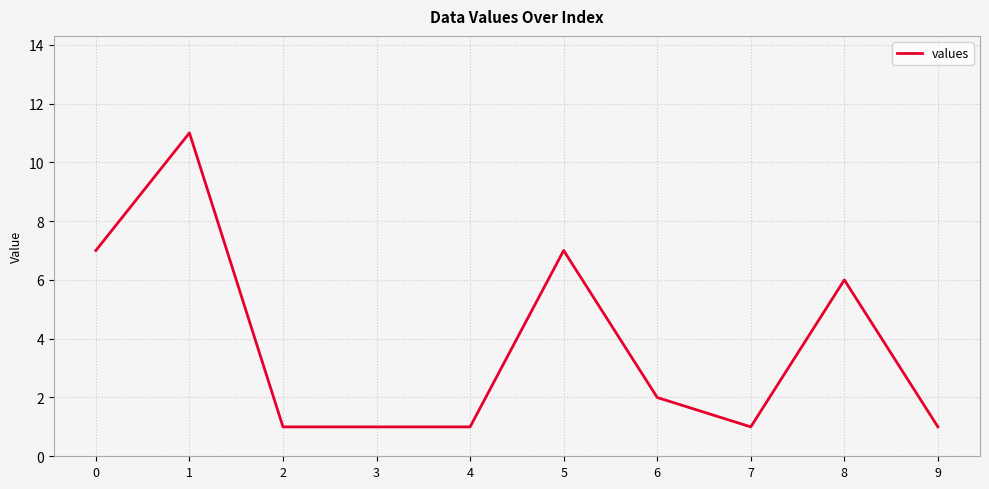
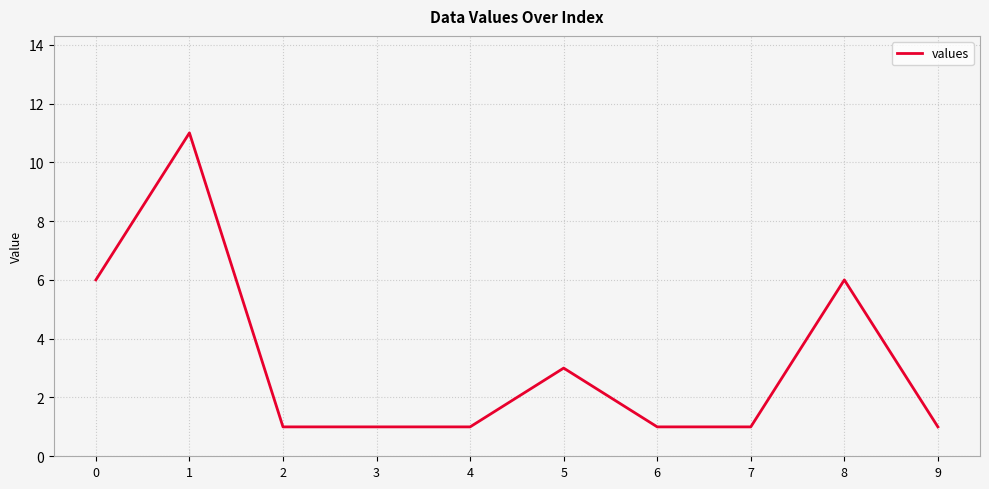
0: 7 -> 6
5: 7 -> 3
6: 2 -> 1
